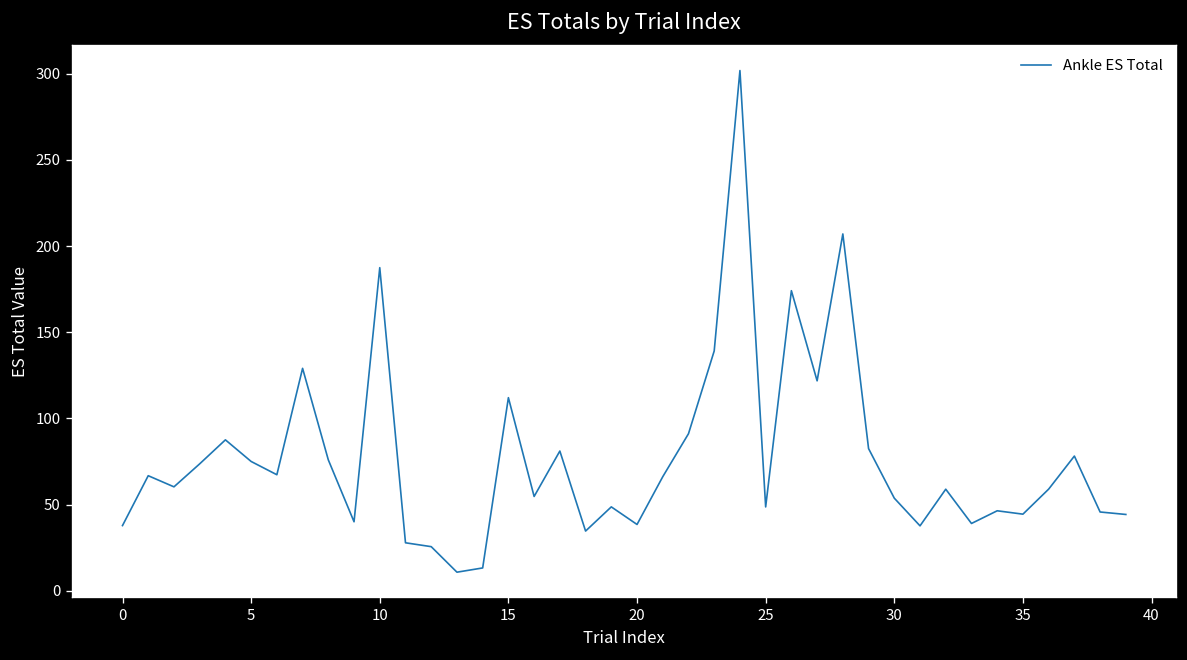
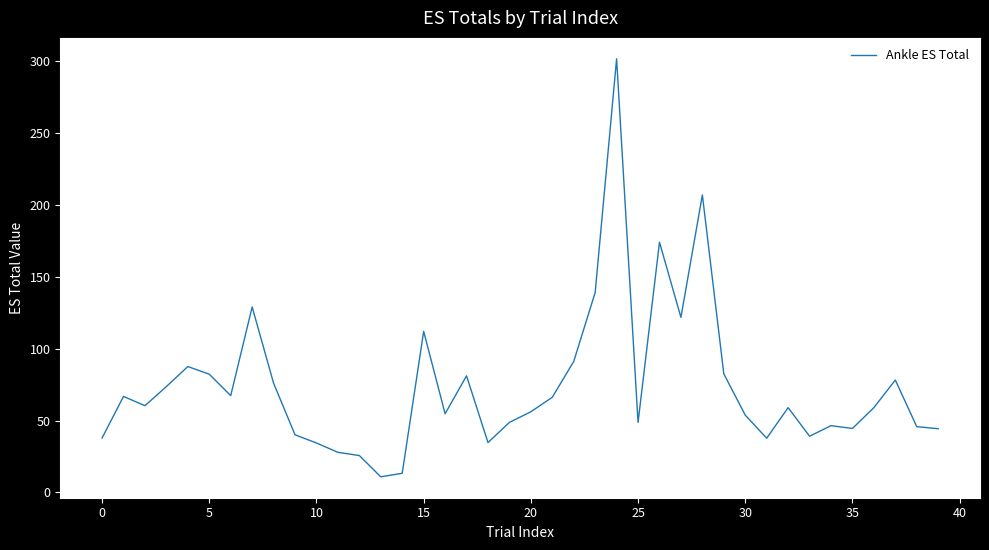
5: 75 -> 82
10: 187 -> 34
20: 38 -> 56
